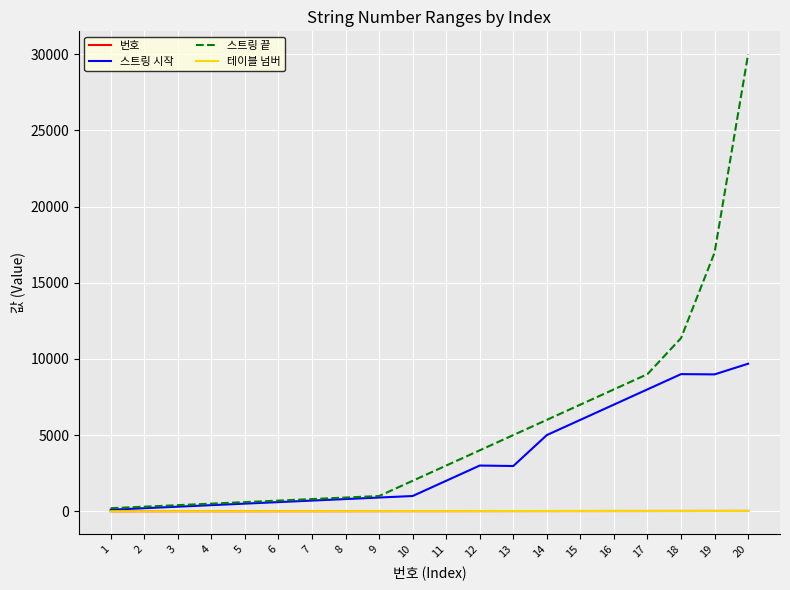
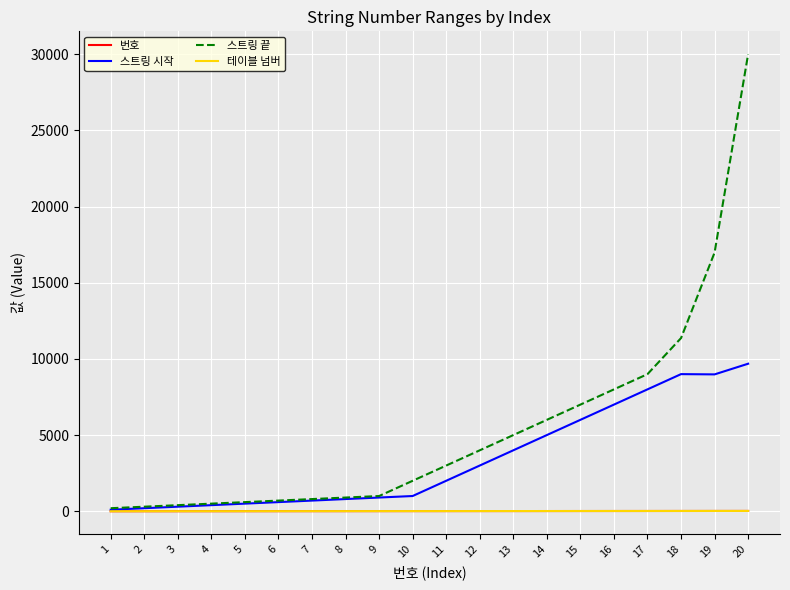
스트링 시작, 13: 3000 -> 4000
